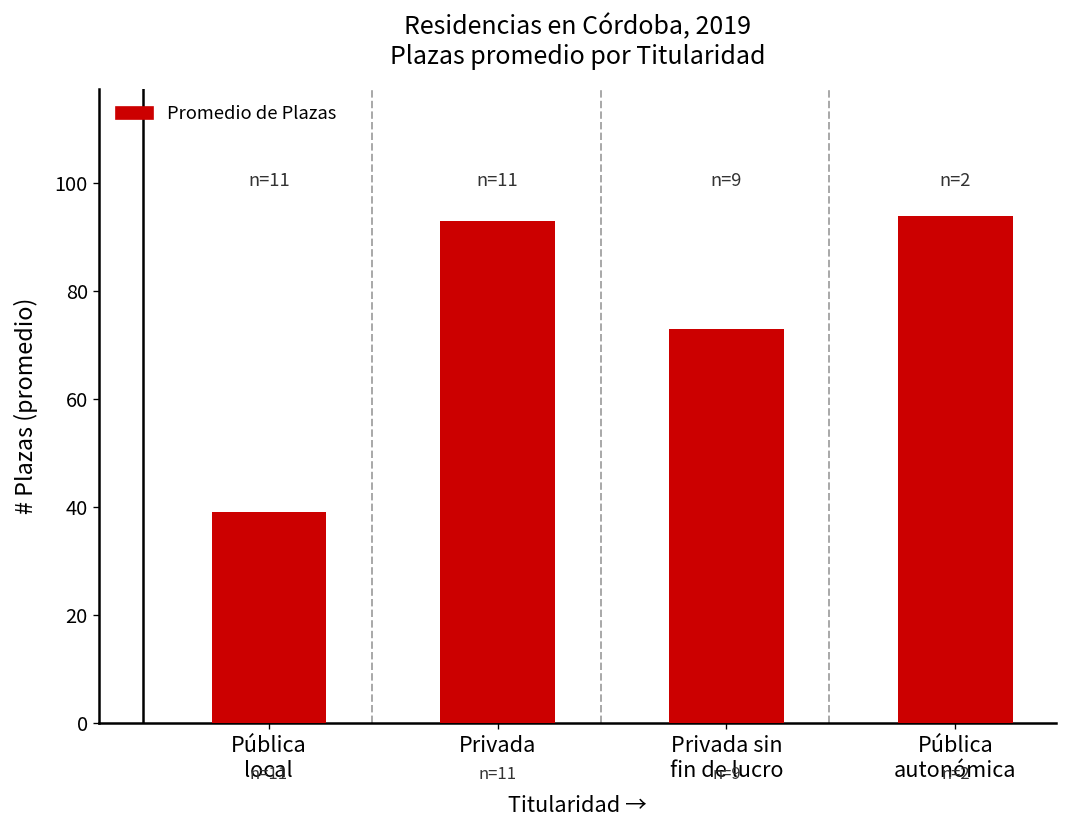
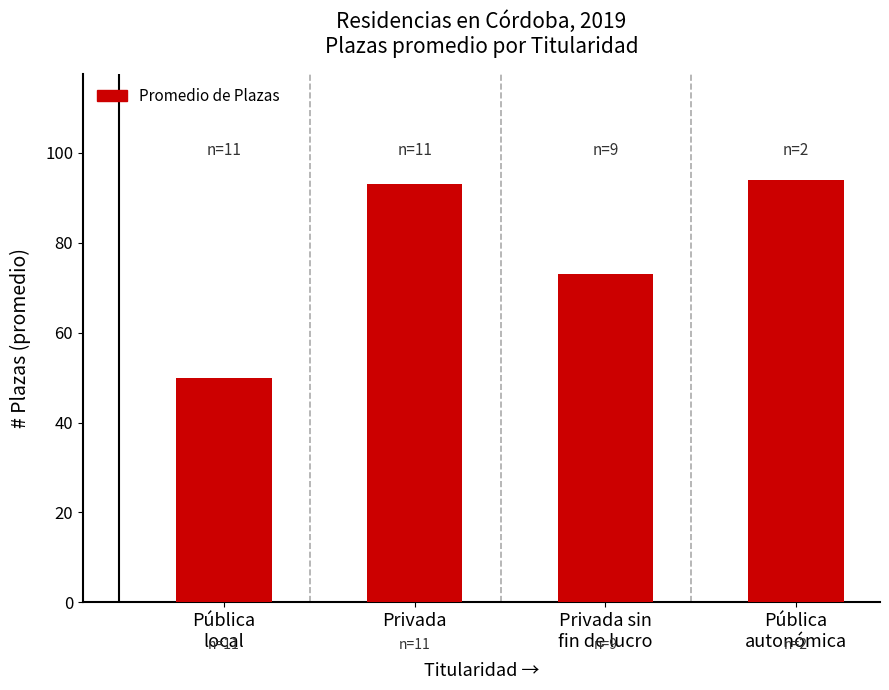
Pública local: 39 -> 50
